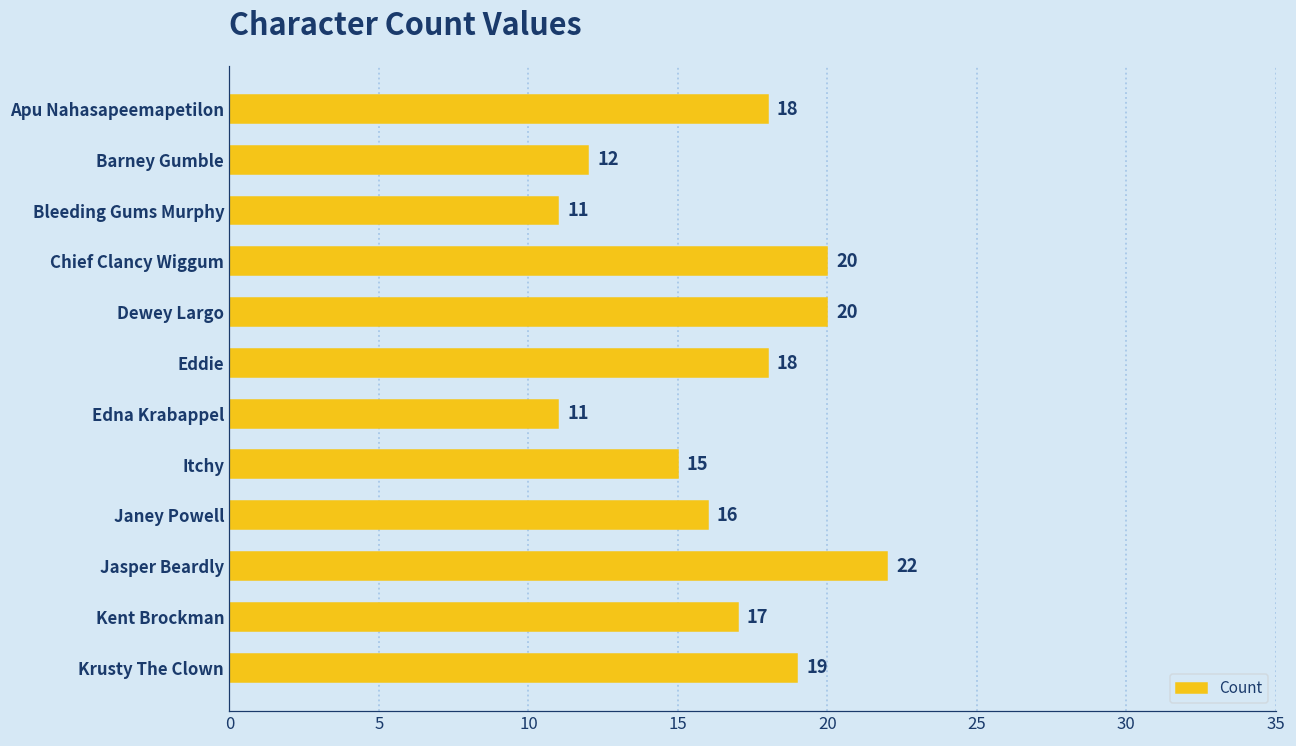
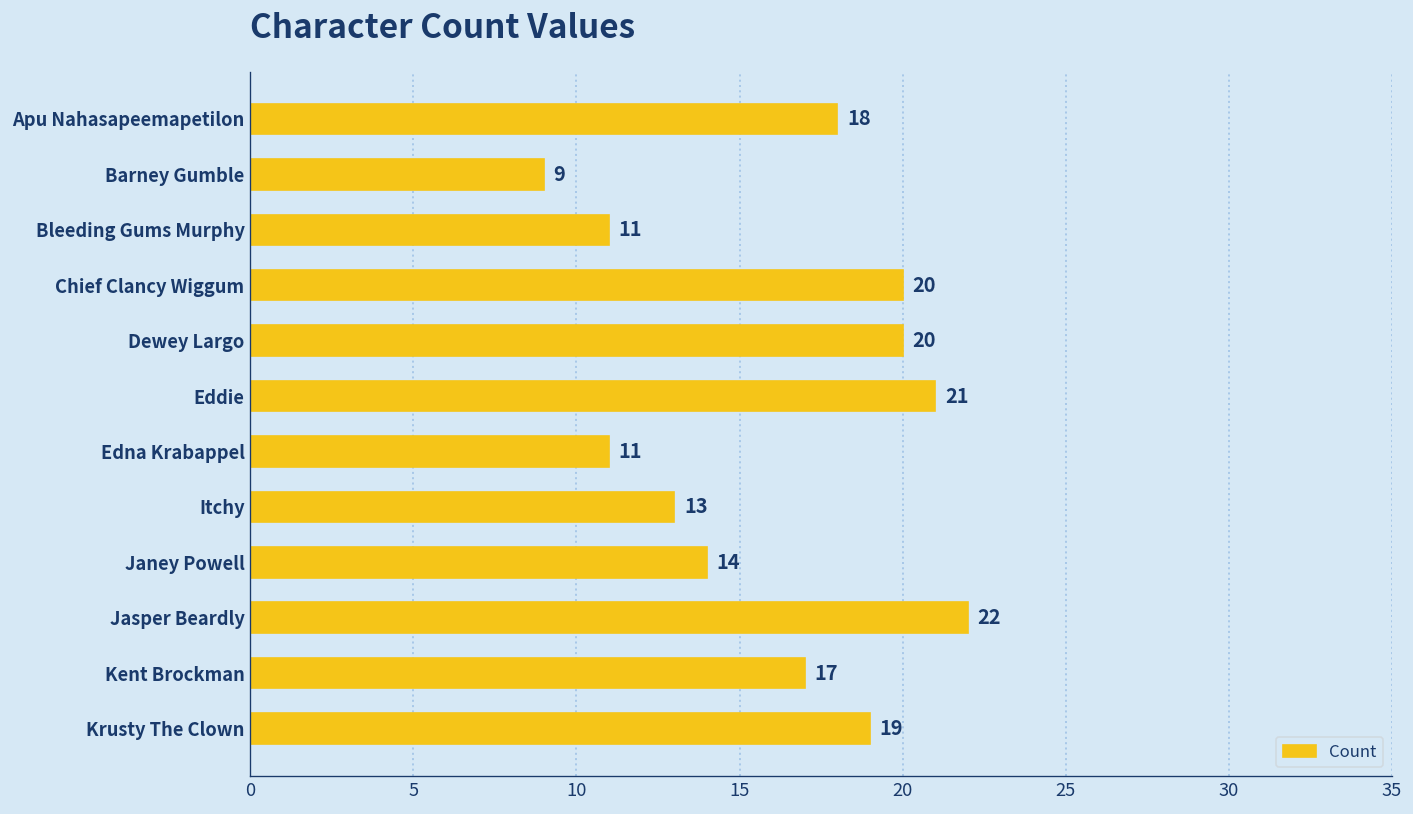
Barney Gumble: 12 -> 9
Eddie: 18 -> 21
Itchy: 15 -> 13
Janey Powell: 16 -> 14
